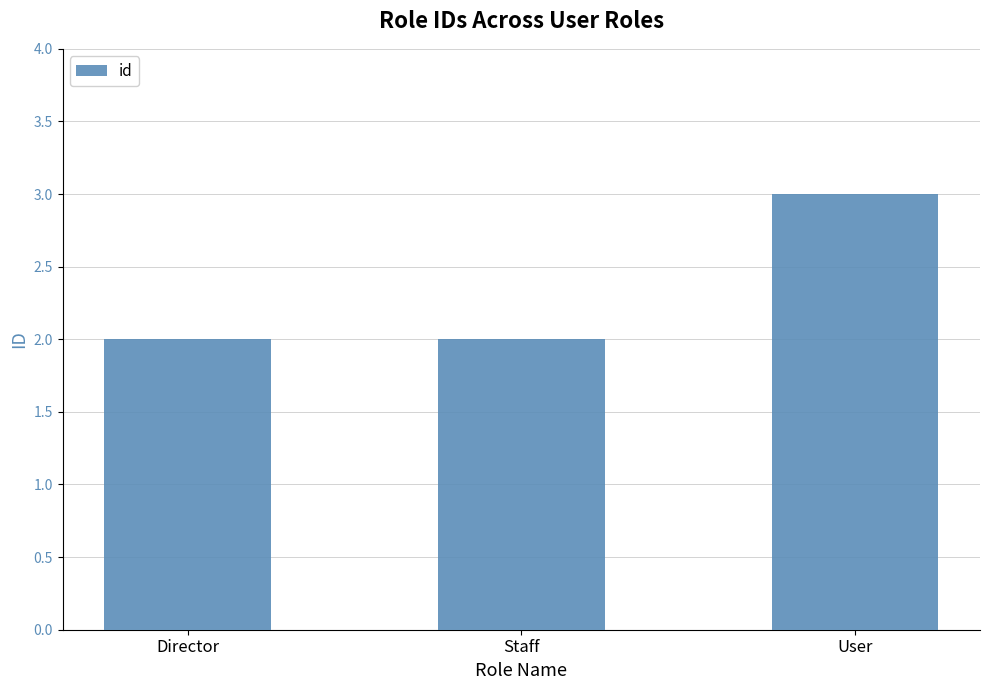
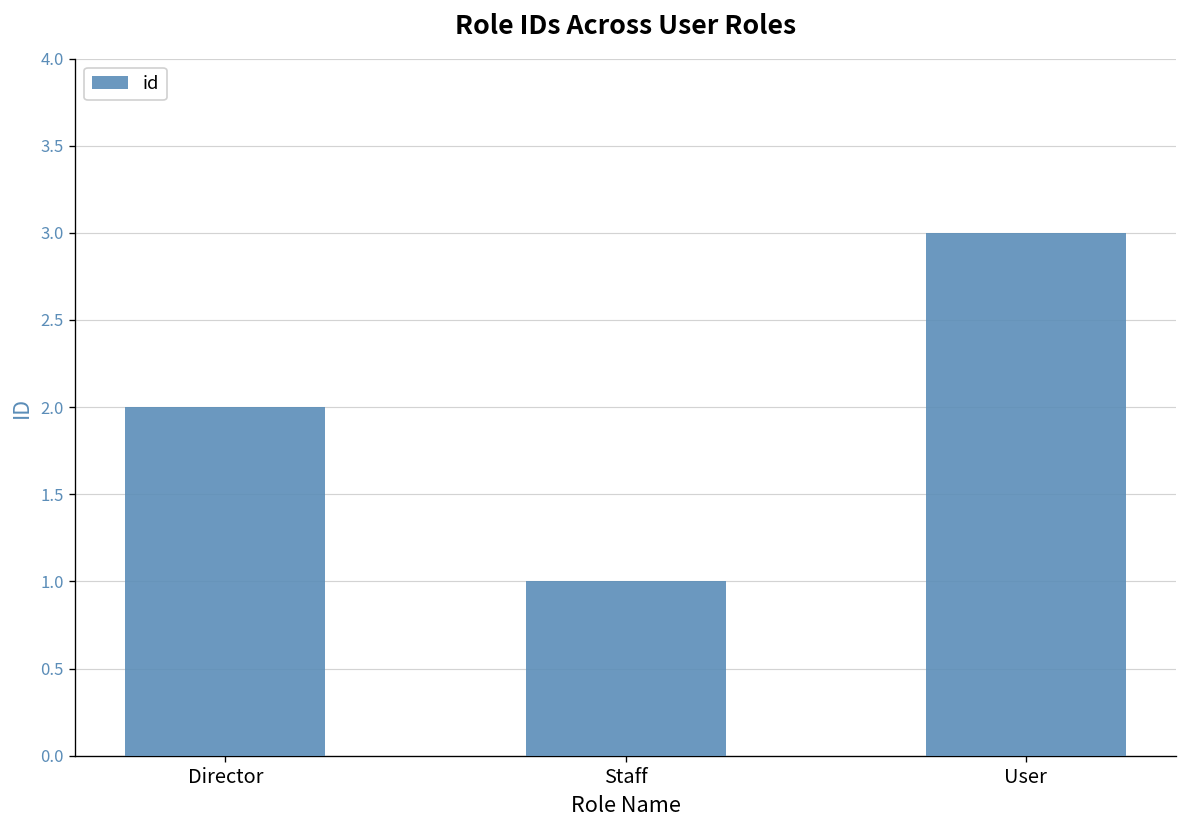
Staff: 2 -> 1
